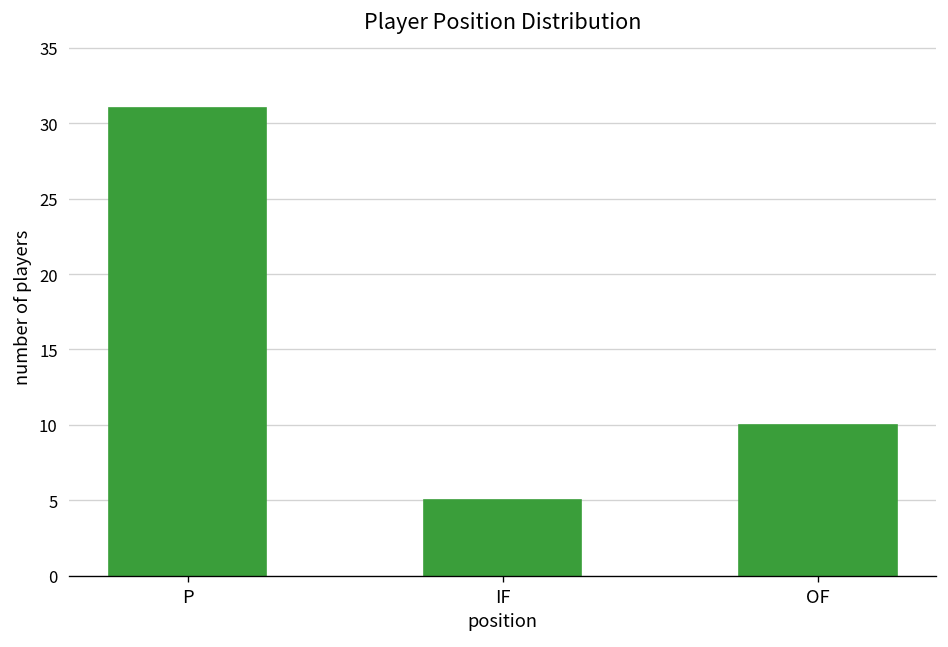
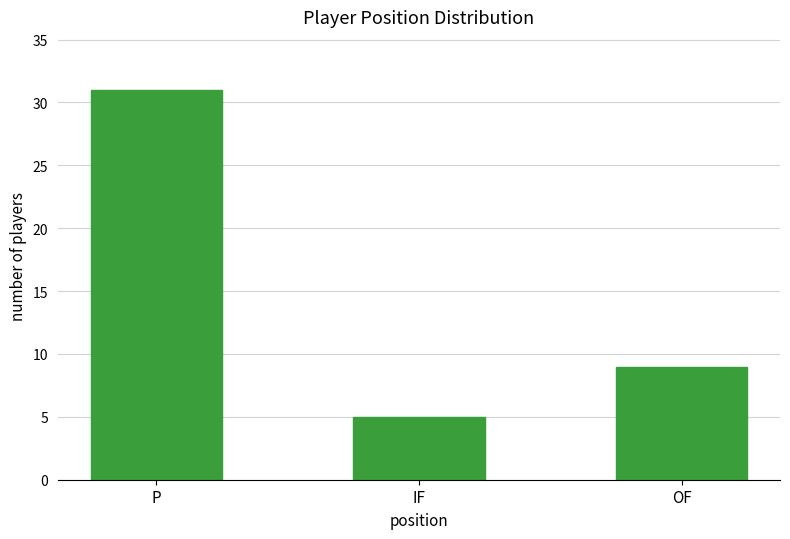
OF: 10 -> 9
